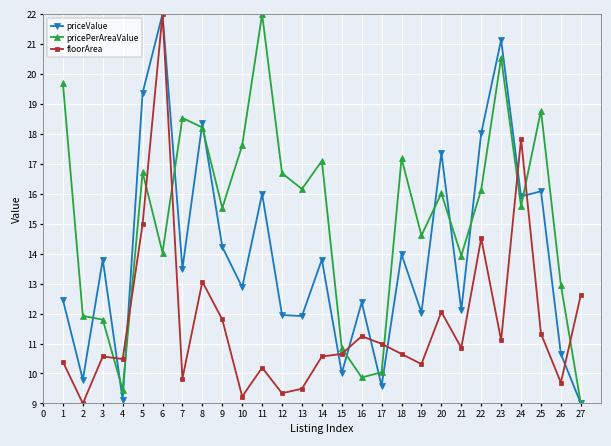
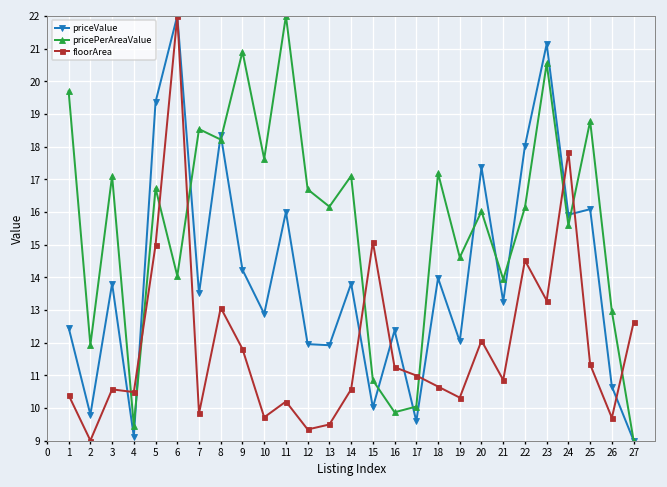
pricePerAreaValue, 3: 11.8 -> 17.1
pricePerAreaValue, 9: 15.5 -> 20.9
floorArea, 10: 9.2 -> 9.7
floorArea, 15: 10.7 -> 15.1
priceValue, 21: 12.1 -> 13.3
floorArea, 23: 11.1 -> 13.3
